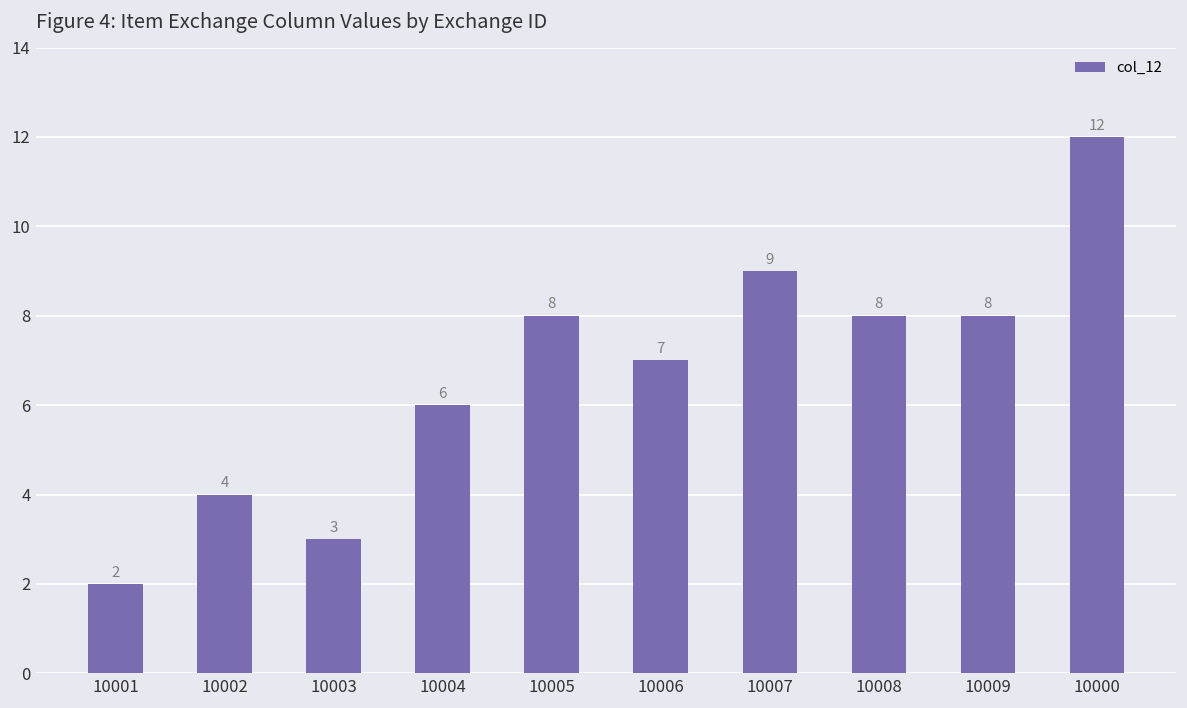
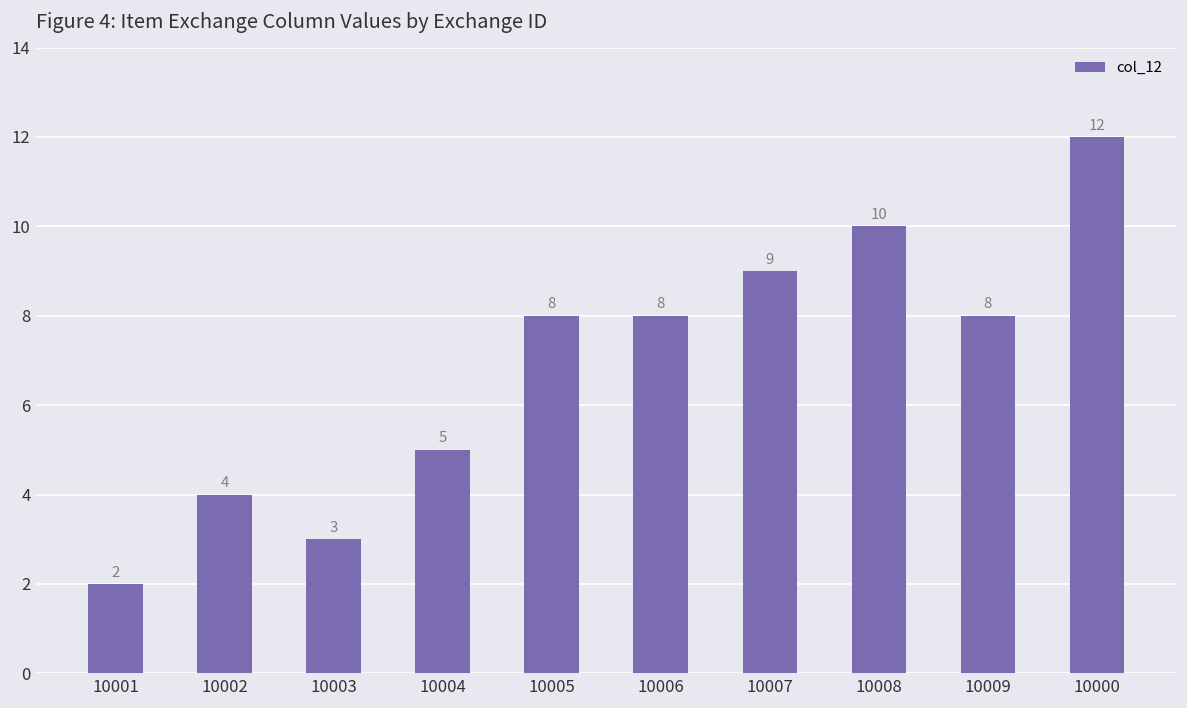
10004: 6 -> 5
10006: 7 -> 8
10008: 8 -> 10
